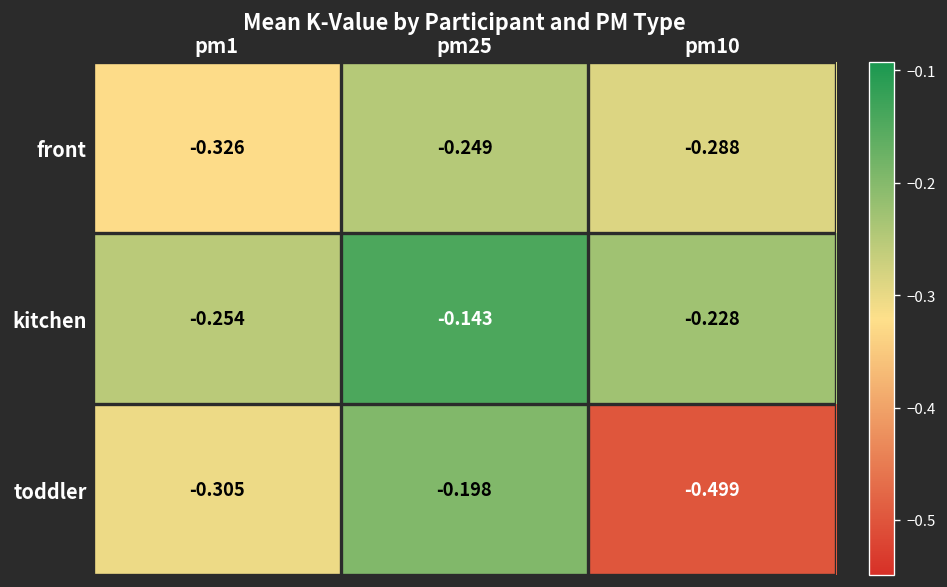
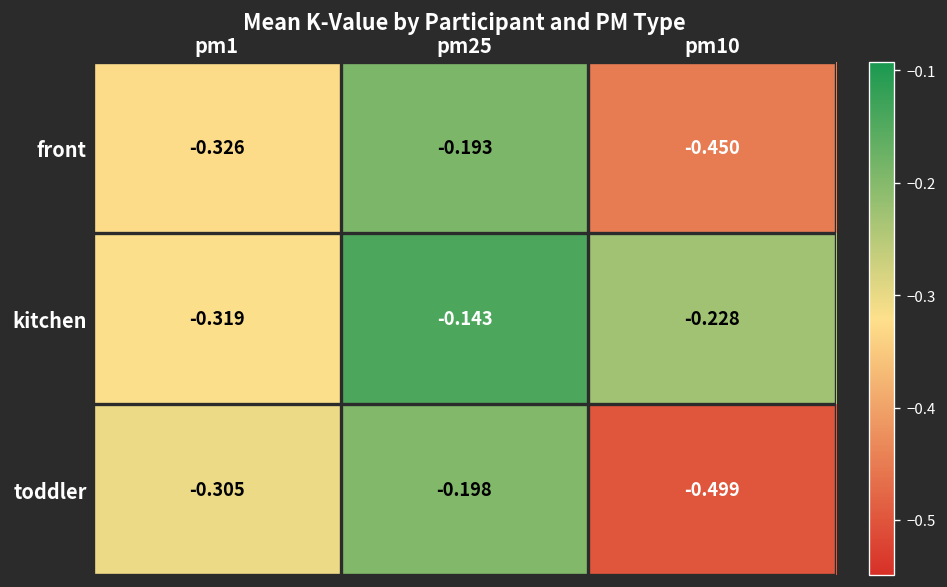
front, pm25: -0.249 -> -0.193
front, pm10: -0.288 -> -0.450
kitchen, pm1: -0.254 -> -0.319
